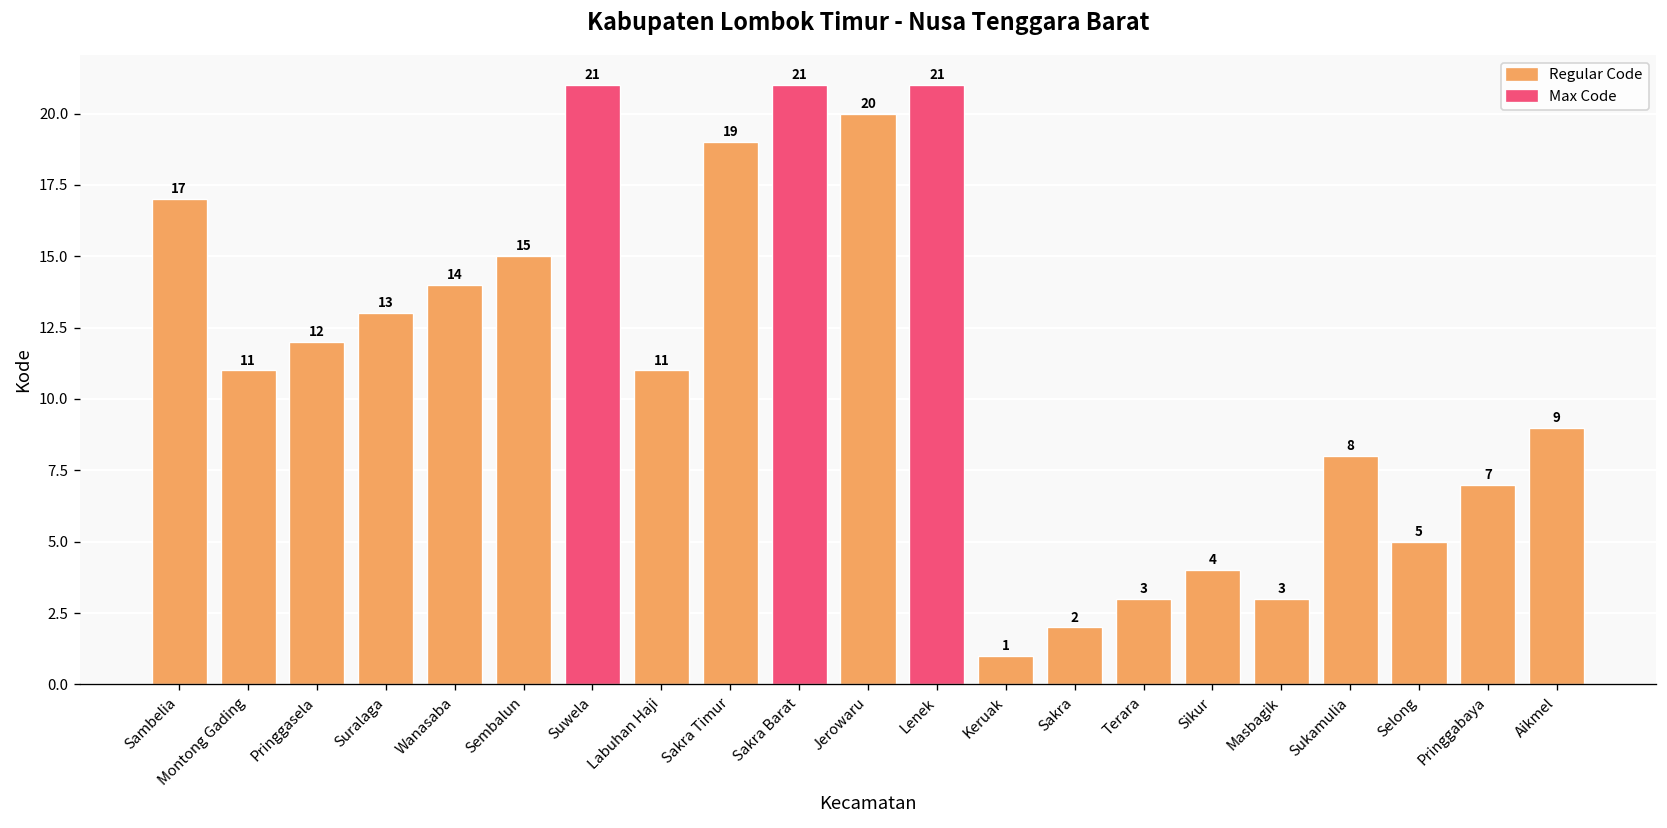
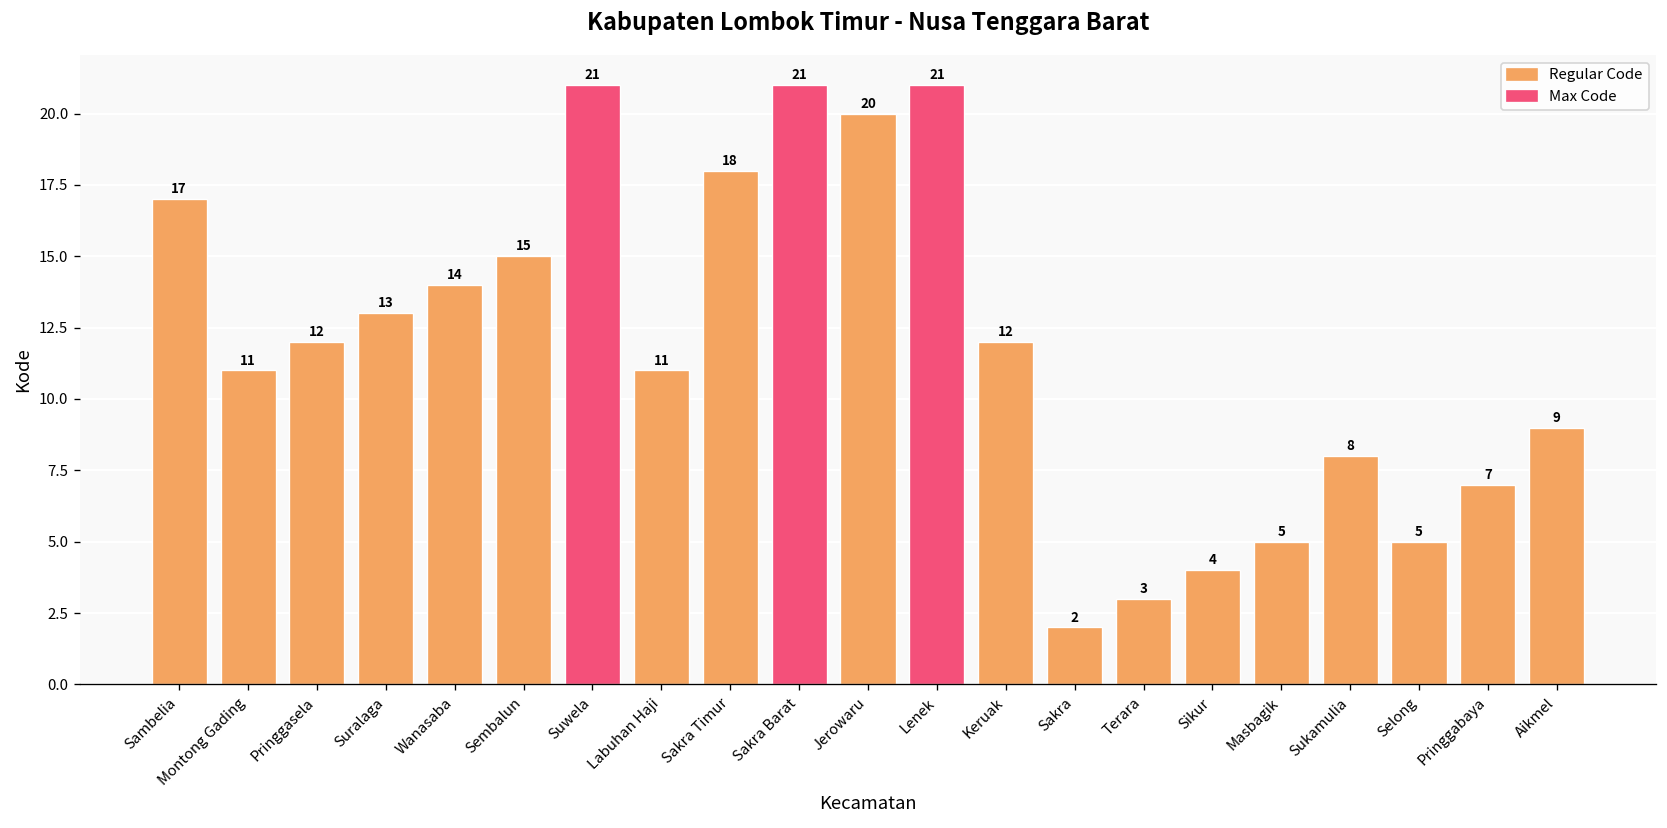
Sakra Timur: 19 -> 18
Keruak: 1 -> 12
Masbagik: 3 -> 5
